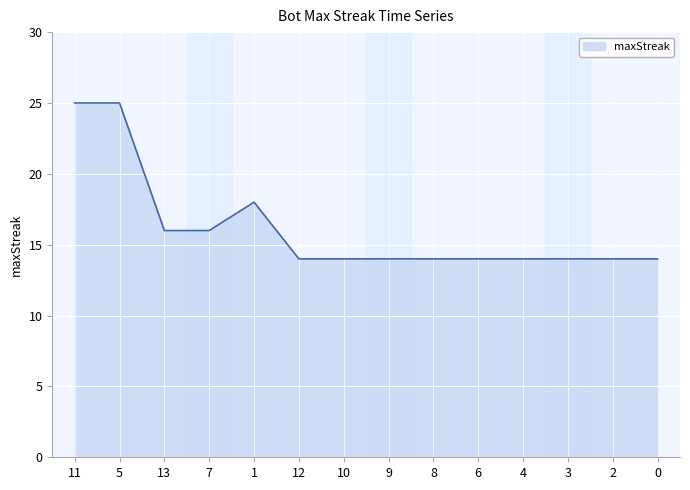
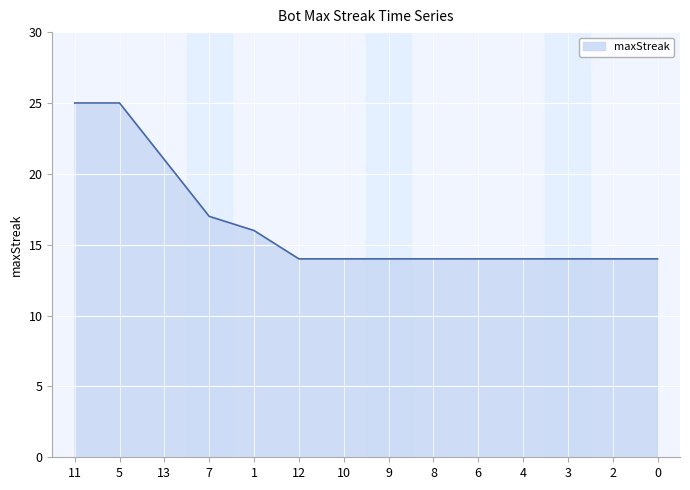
13: 16 -> 21
7: 16 -> 17
1: 18 -> 16
